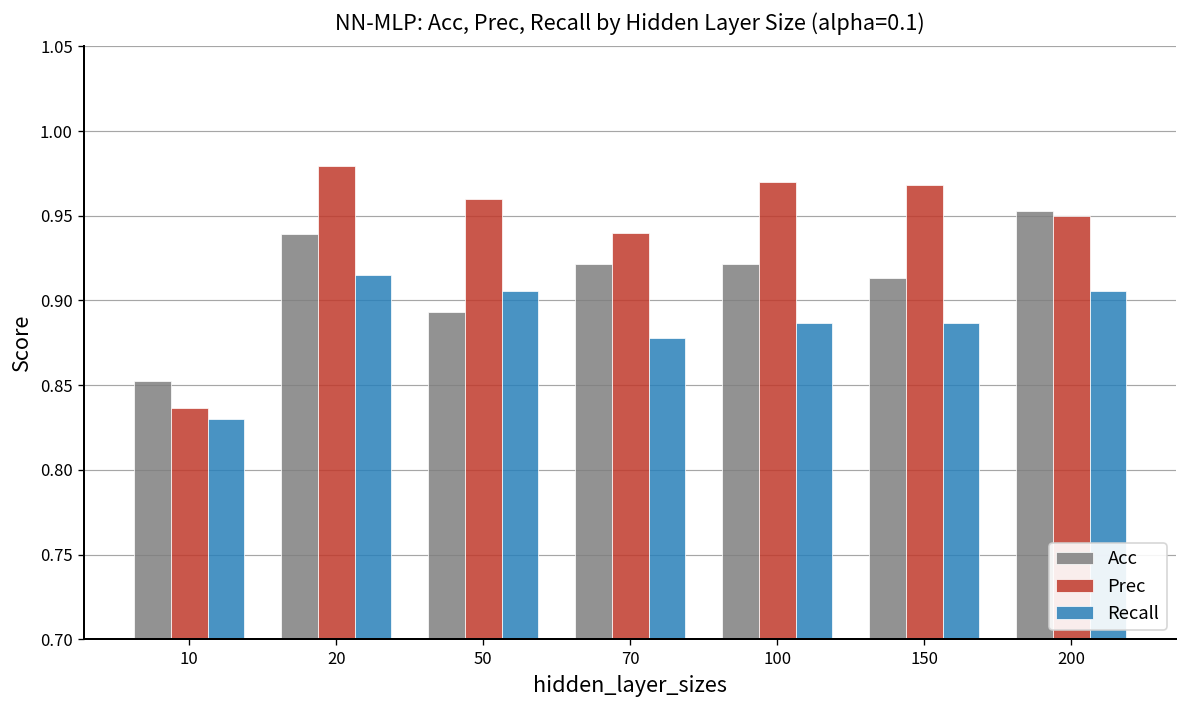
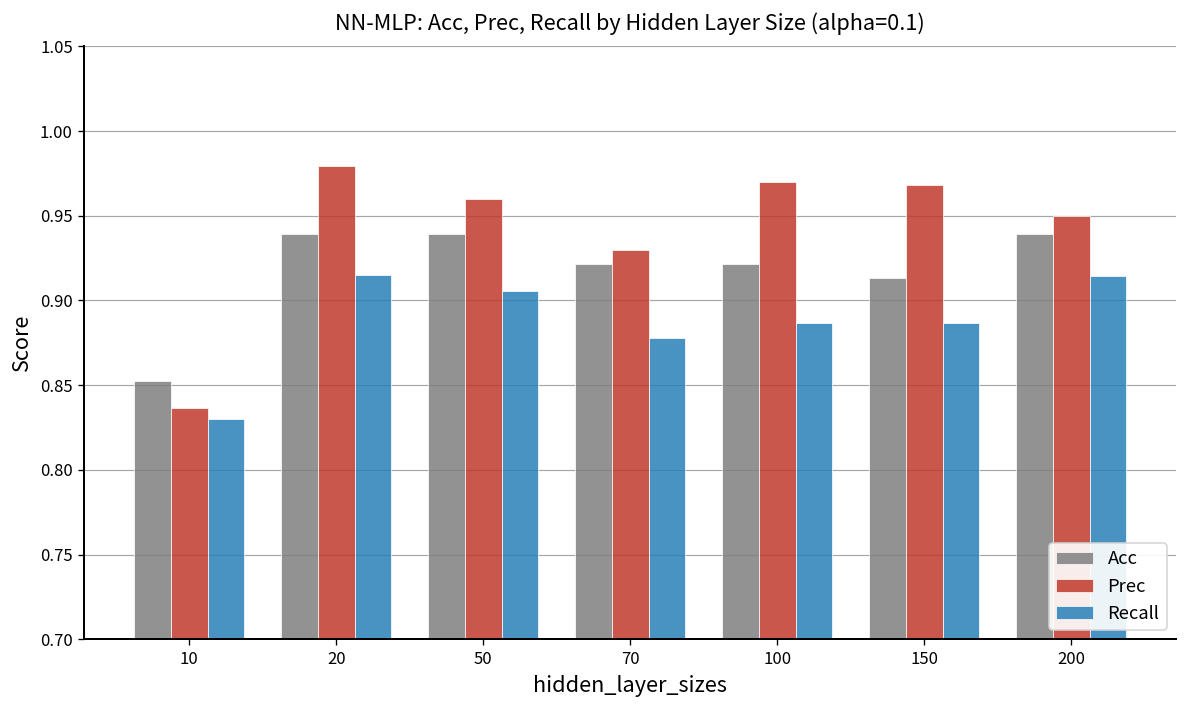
Acc, 50: 0.893 -> 0.939
Prec, 70: 0.94 -> 0.93
Acc, 200: 0.953 -> 0.939
Recall, 200: 0.906 -> 0.915
